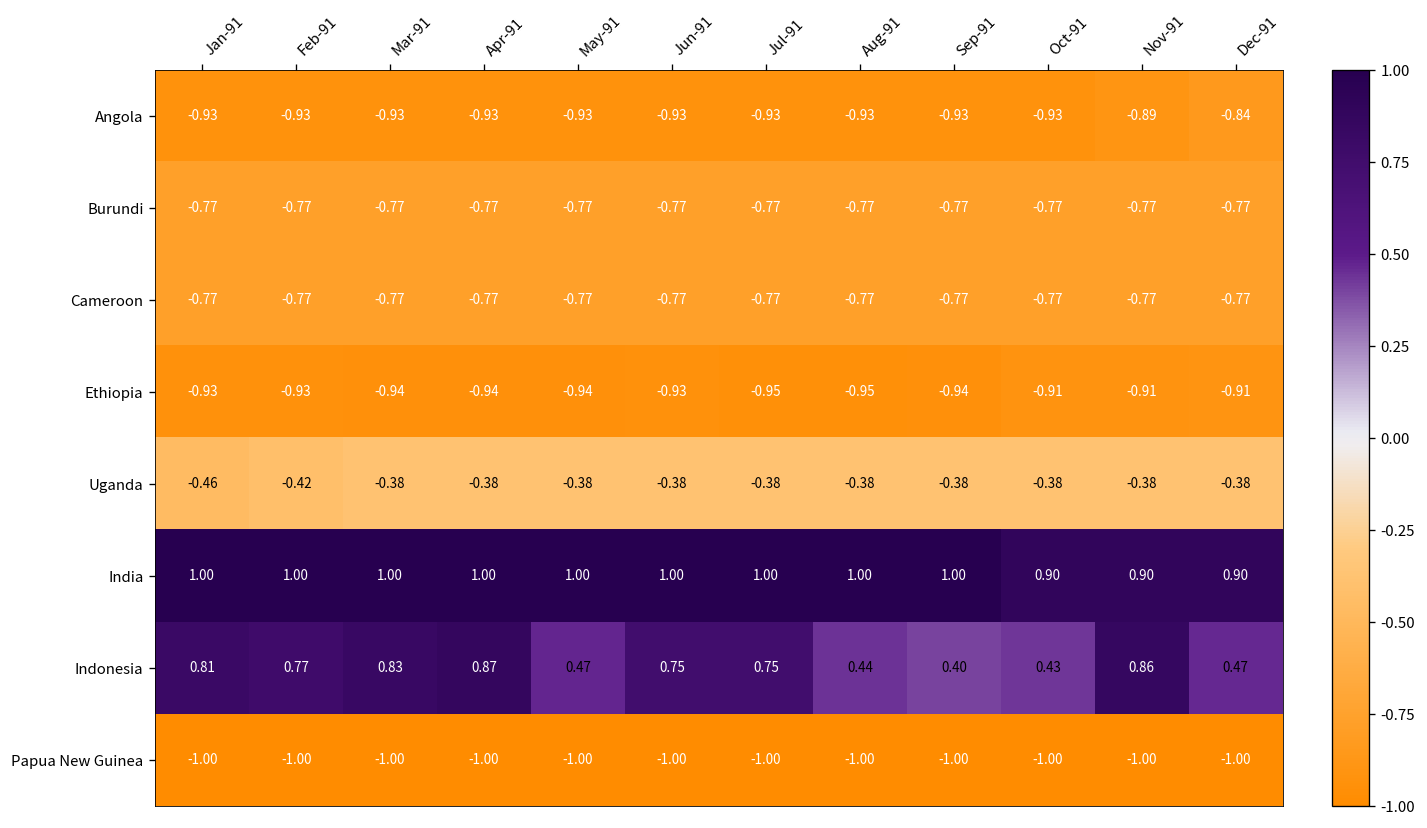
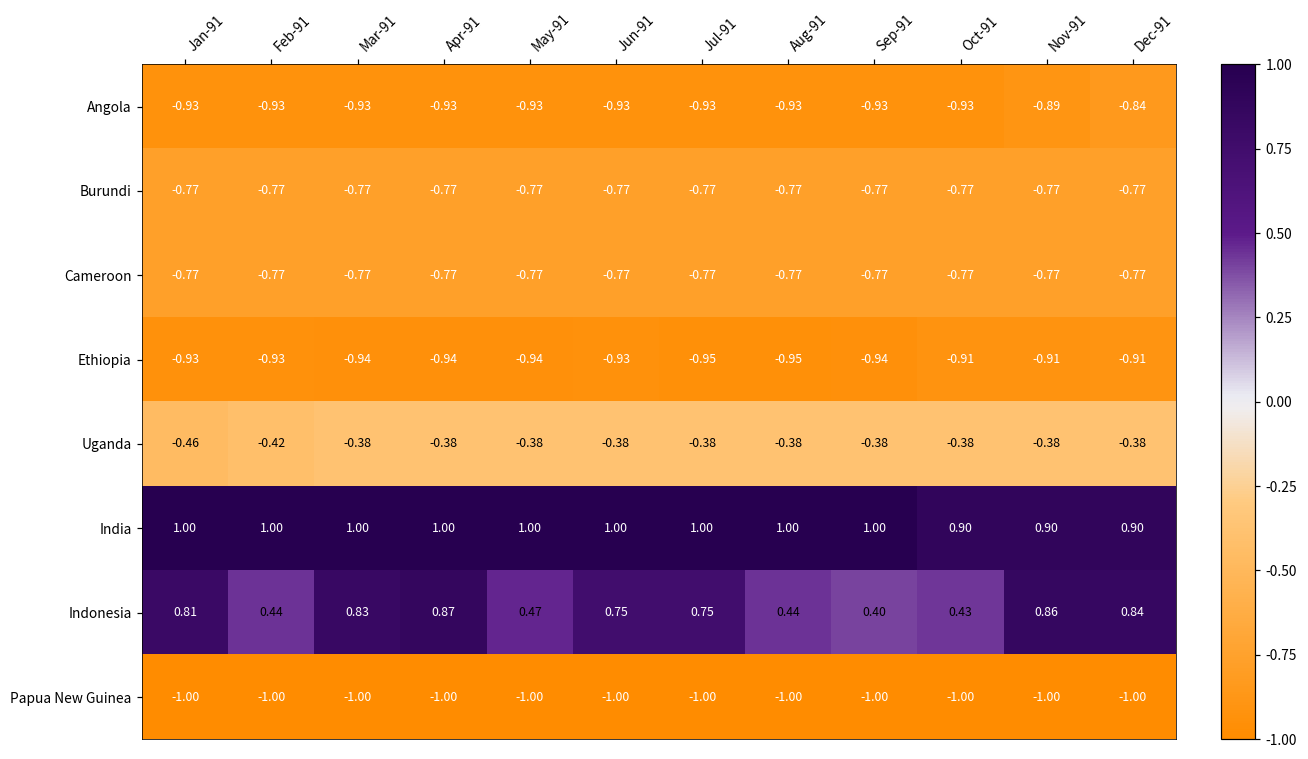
Indonesia, Feb-91: 0.77 -> 0.44
Indonesia, Dec-91: 0.47 -> 0.84
